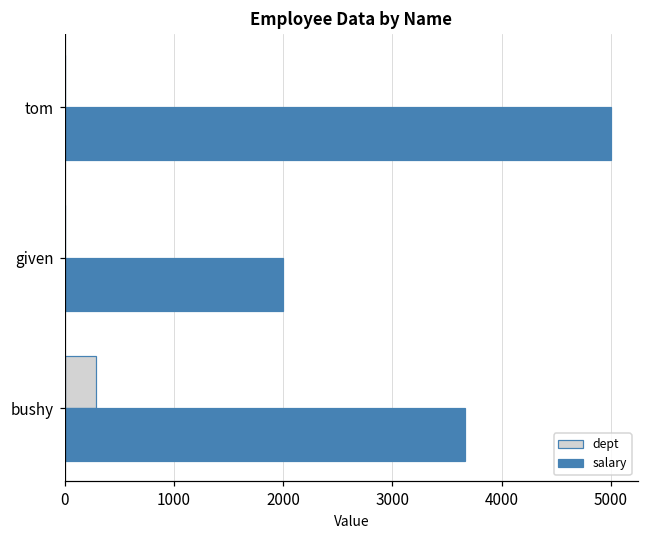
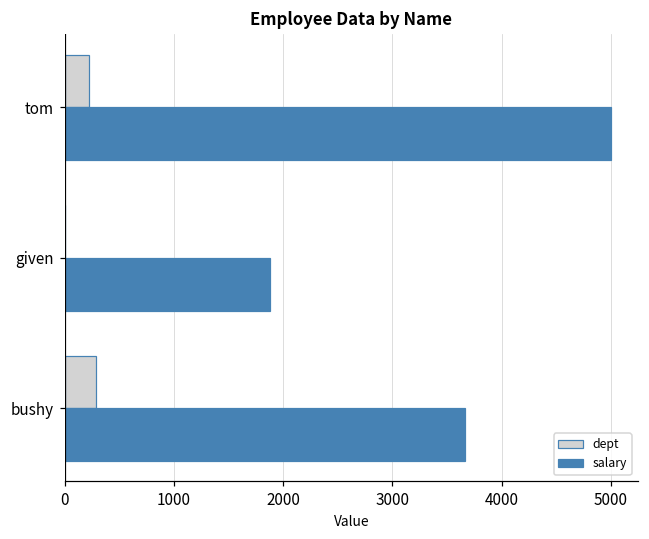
dept, tom: 0 -> 200
salary, given: 2000 -> 1900
